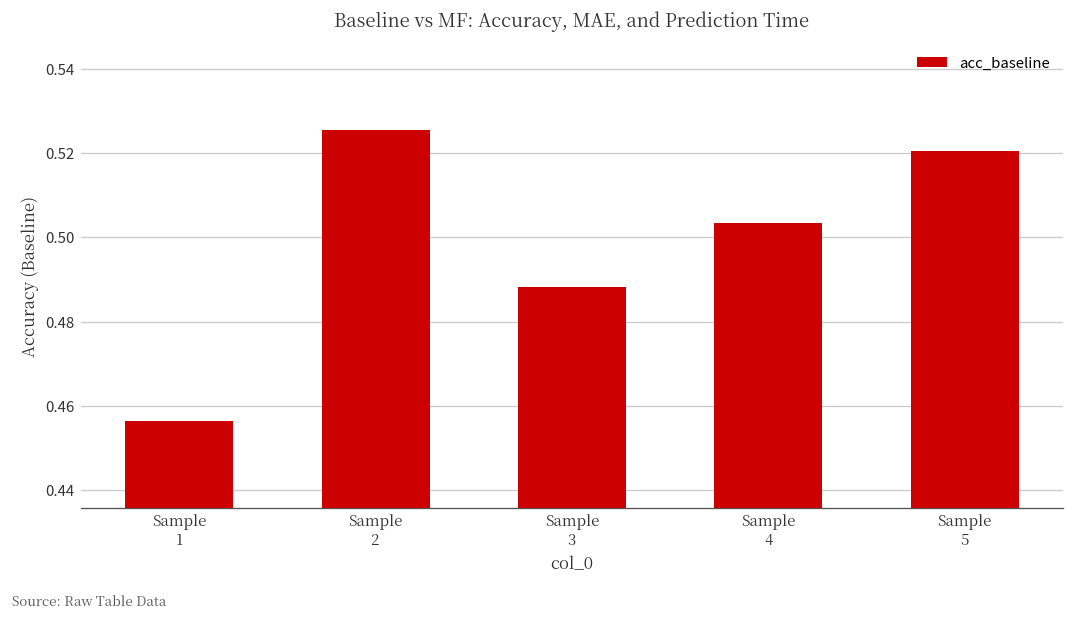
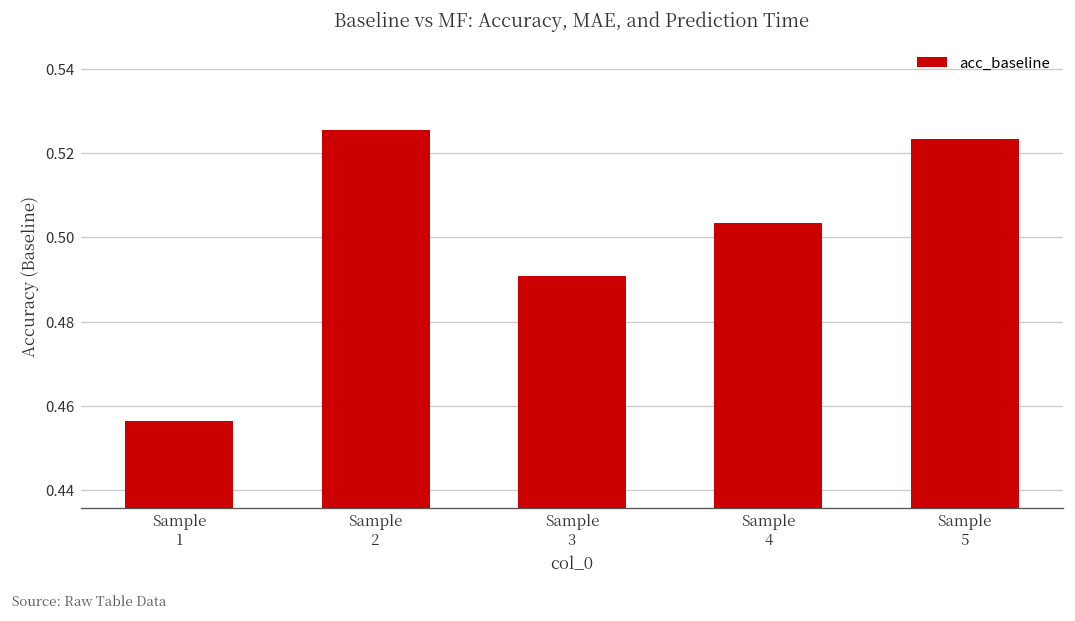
Sample 3: 0.488 -> 0.491
Sample 5: 0.520 -> 0.523
